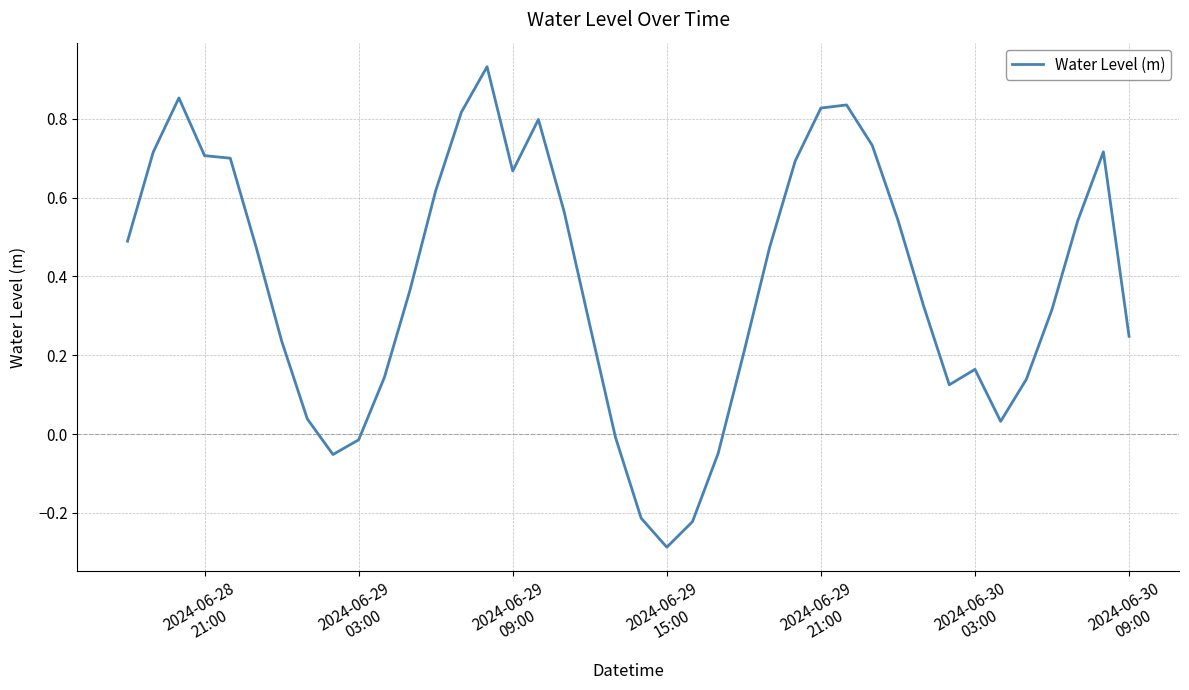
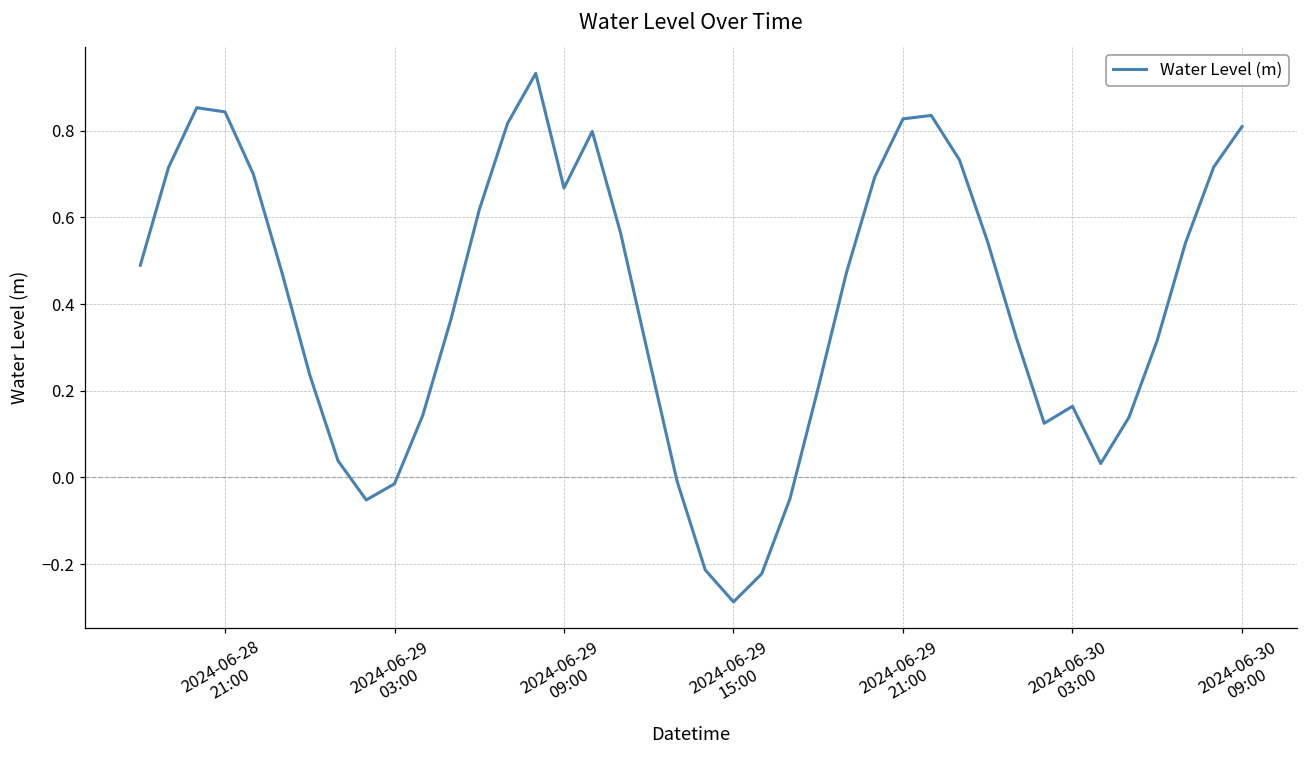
2024-06-28 21:00: 0.71 -> 0.84
2024-06-30 09:00: 0.25 -> 0.81
